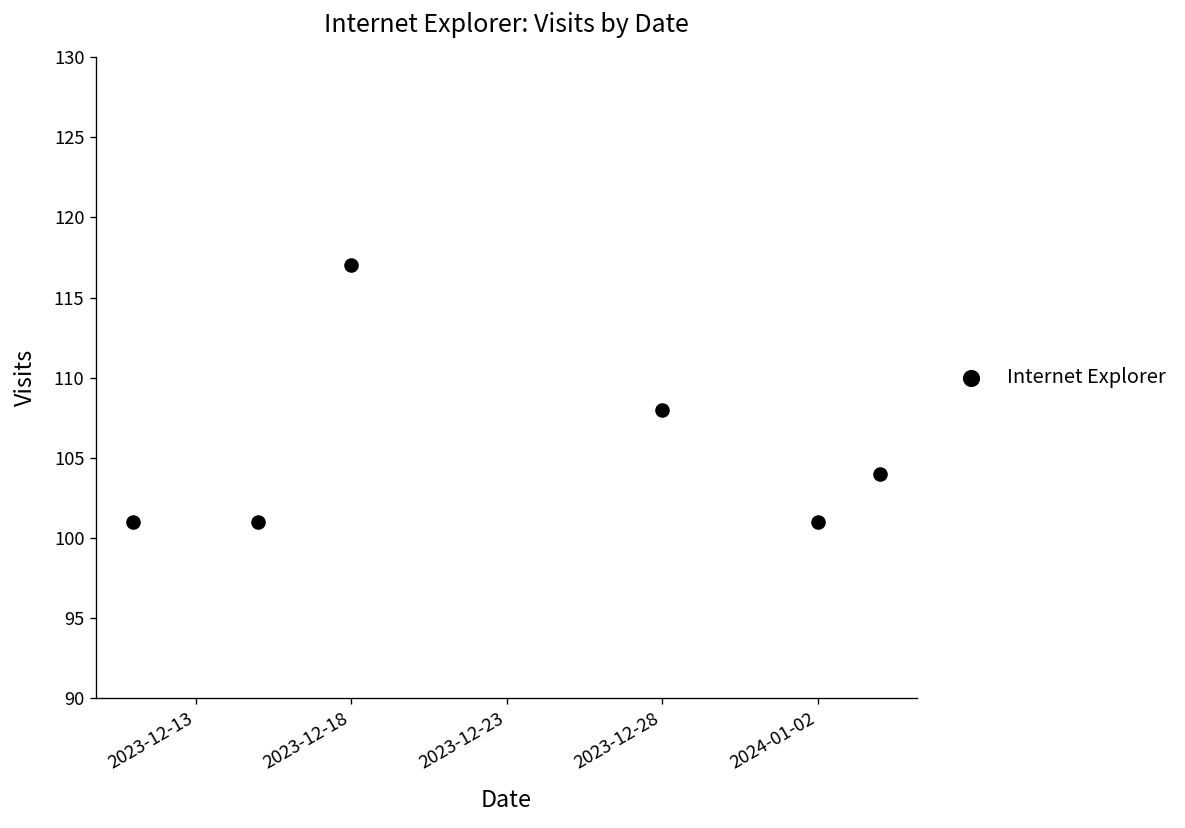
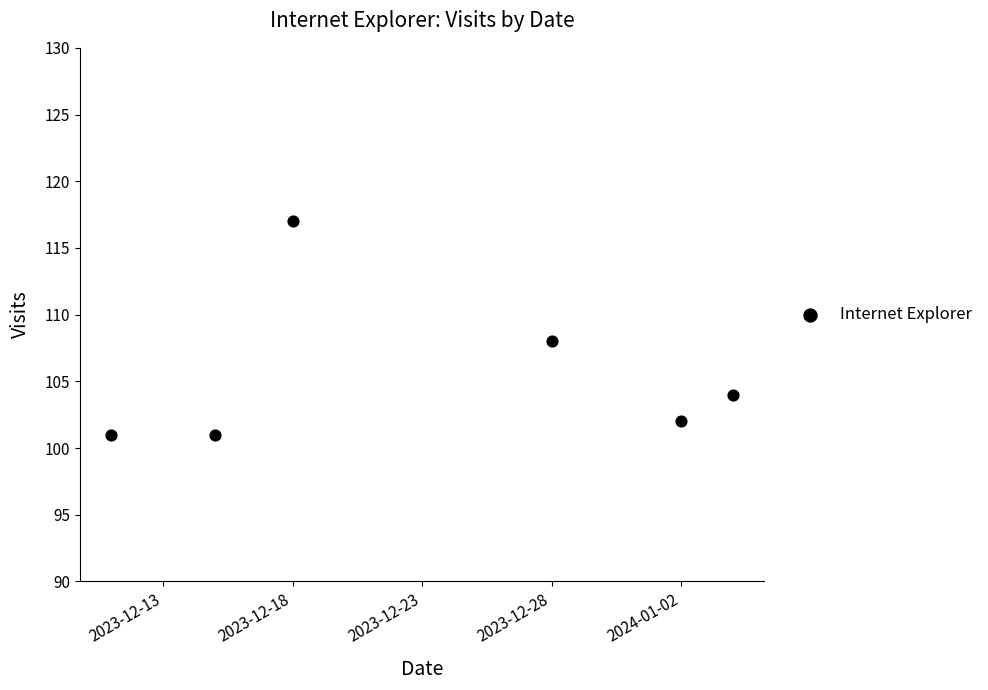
2024-01-02: 101 -> 102
